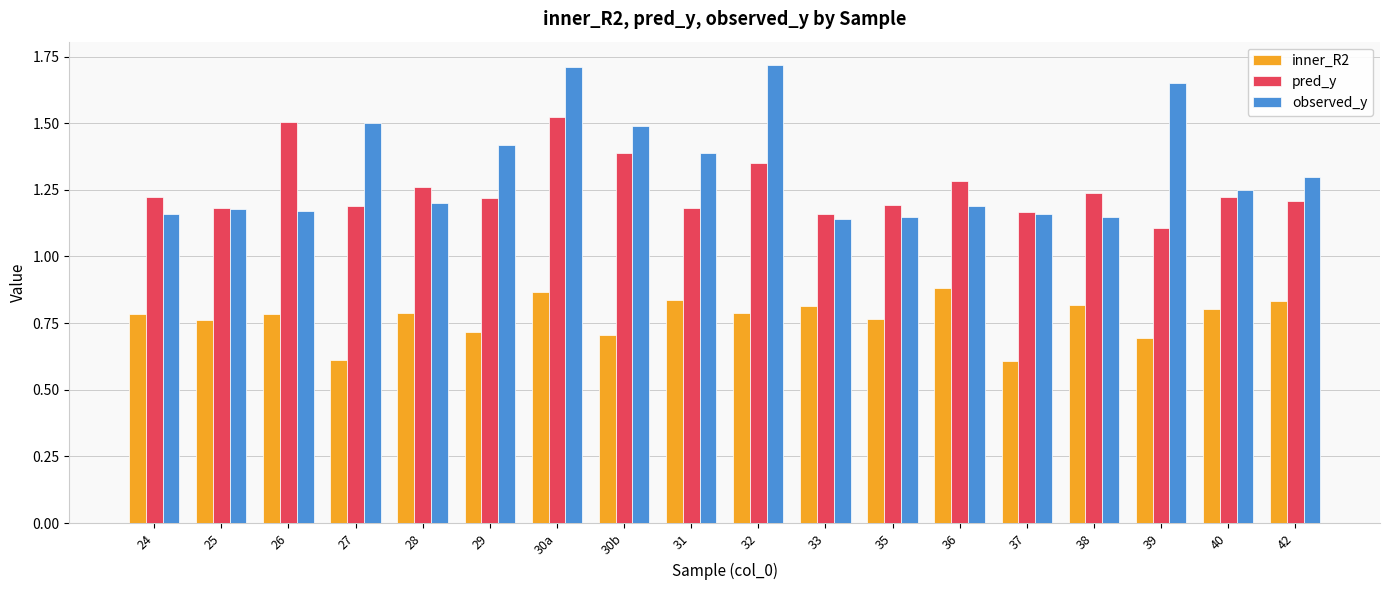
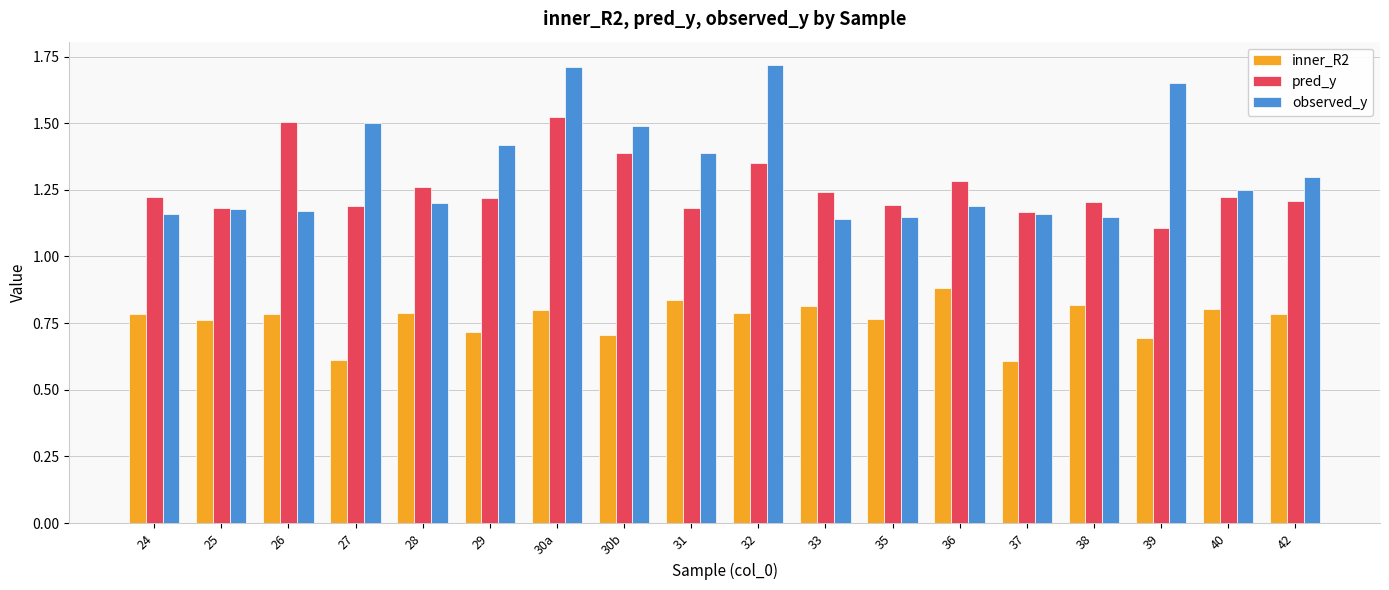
inner_R2, 30a: 0.87 -> 0.80
pred_y, 33: 1.16 -> 1.24
pred_y, 38: 1.24 -> 1.21
inner_R2, 42: 0.83 -> 0.79
